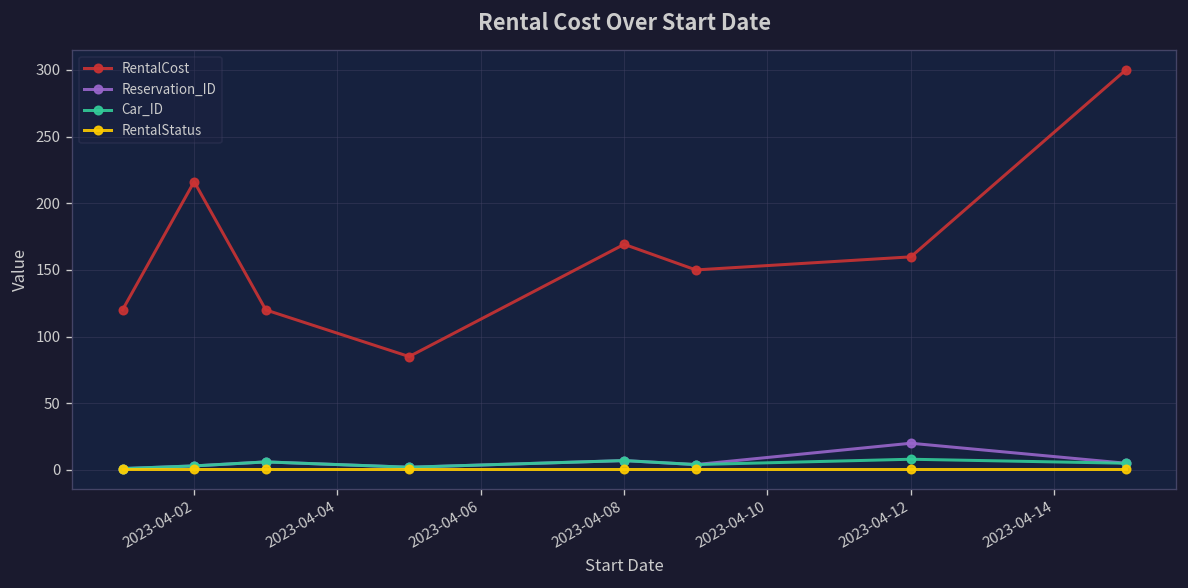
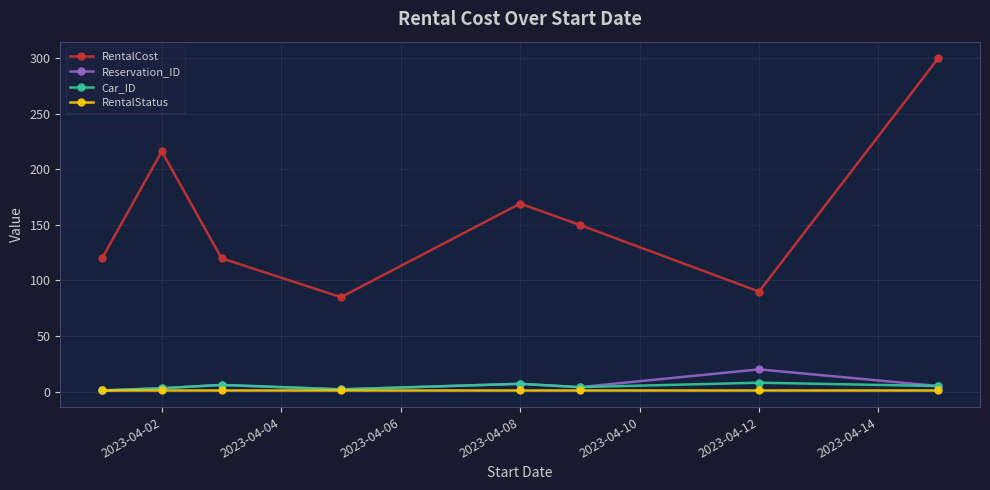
RentalCost, 2023-04-12: 160 -> 90
